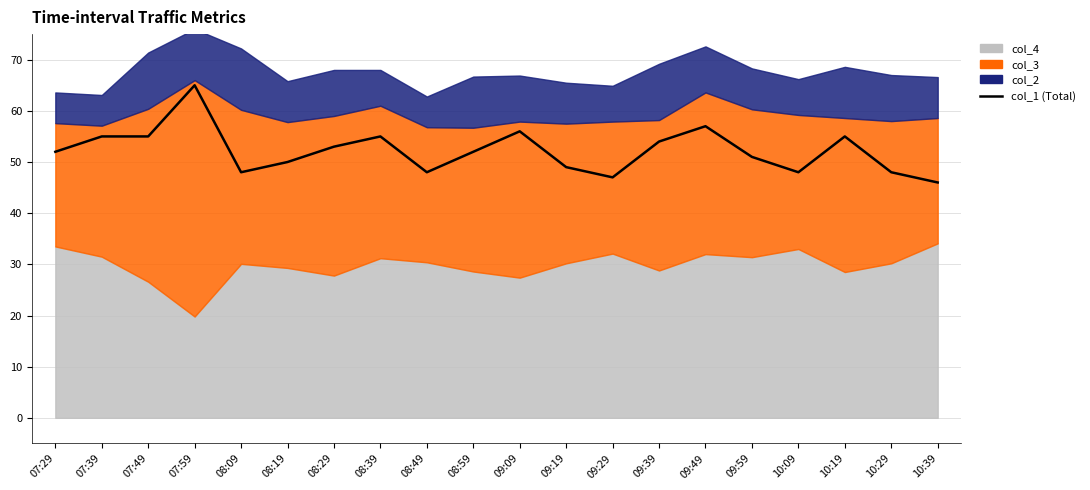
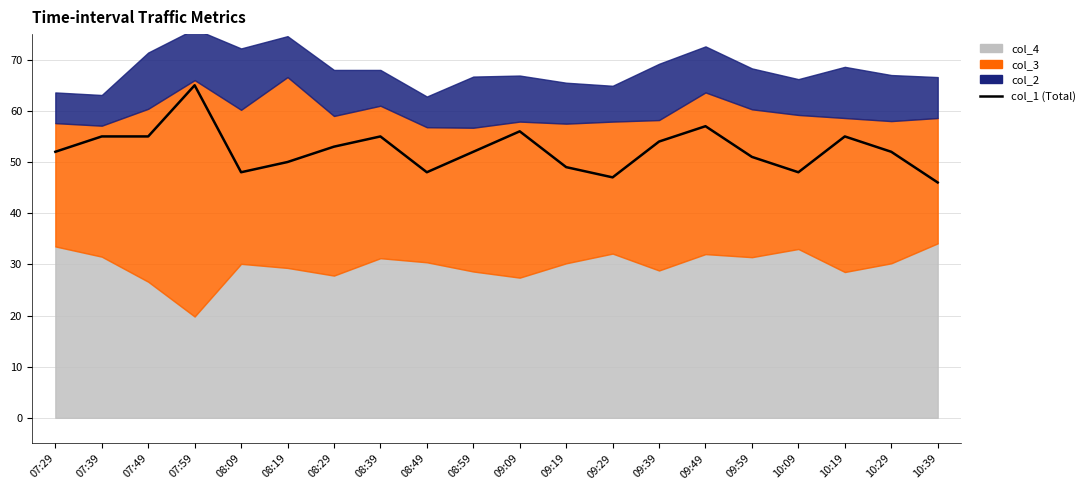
col_3, 08:19: 28 -> 37
col_1 (Total), 10:29: 48 -> 52
